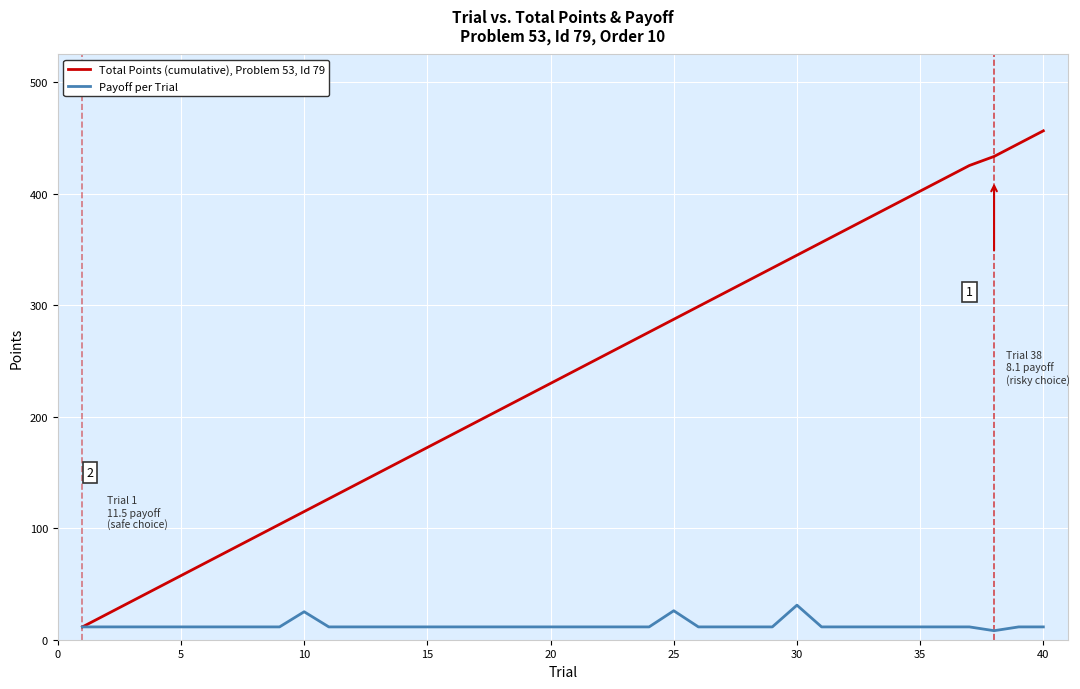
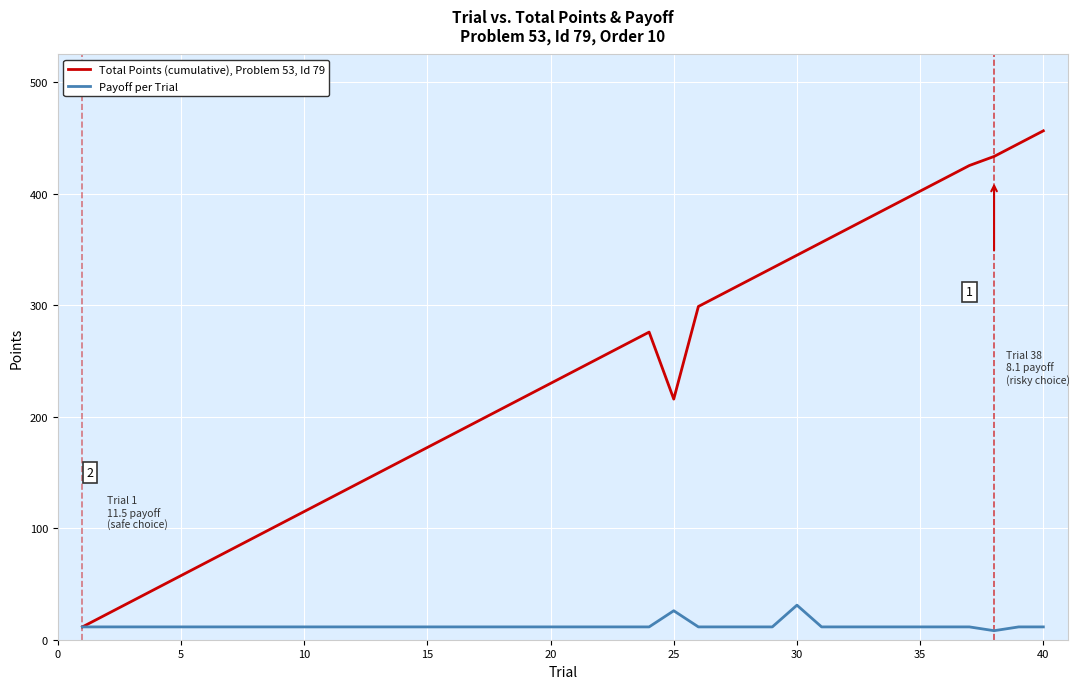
Payoff per Trial, 10: 25 -> 12
Total Points (cumulative), Problem 53, Id 79, 25: 288 -> 216
